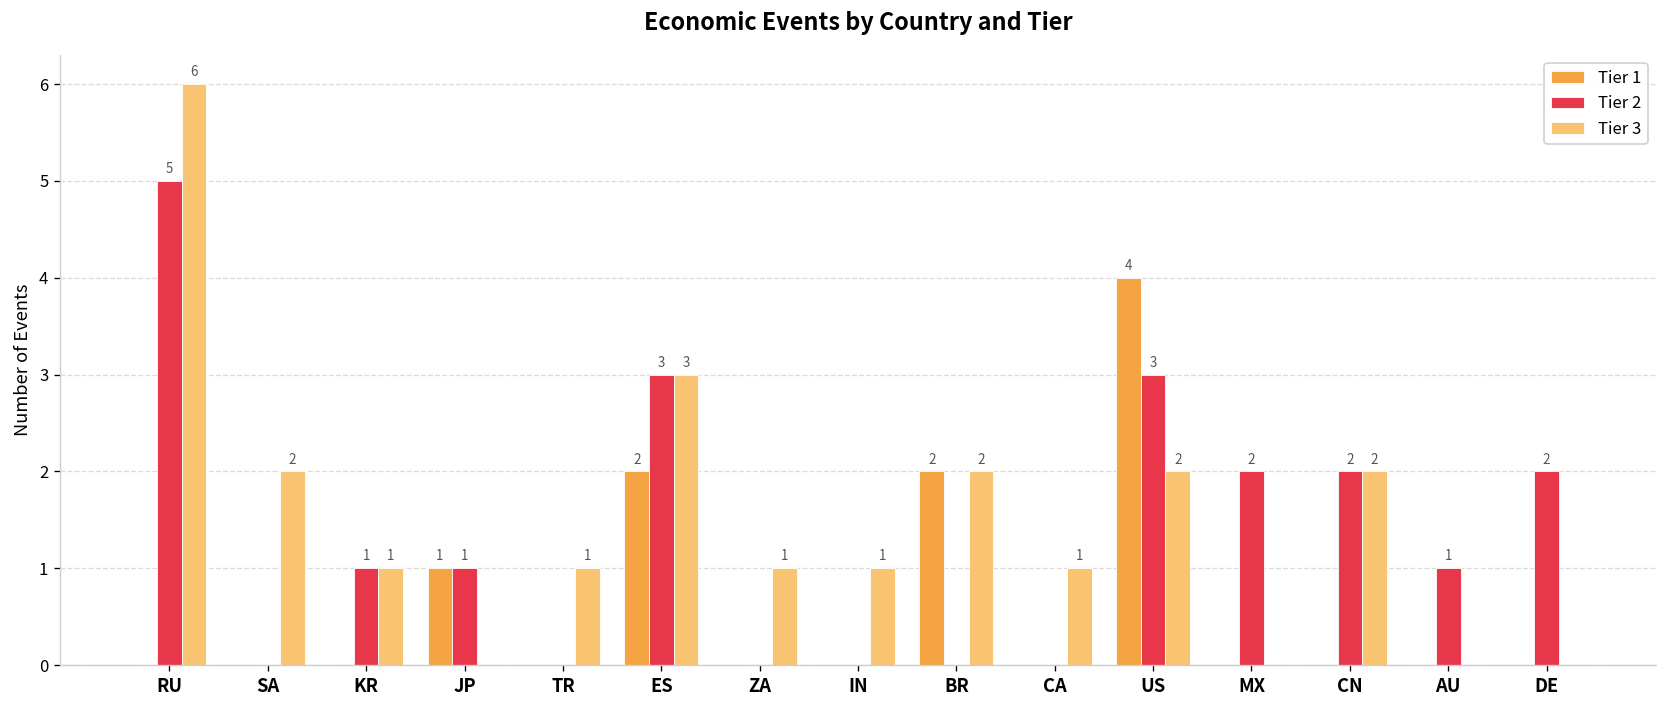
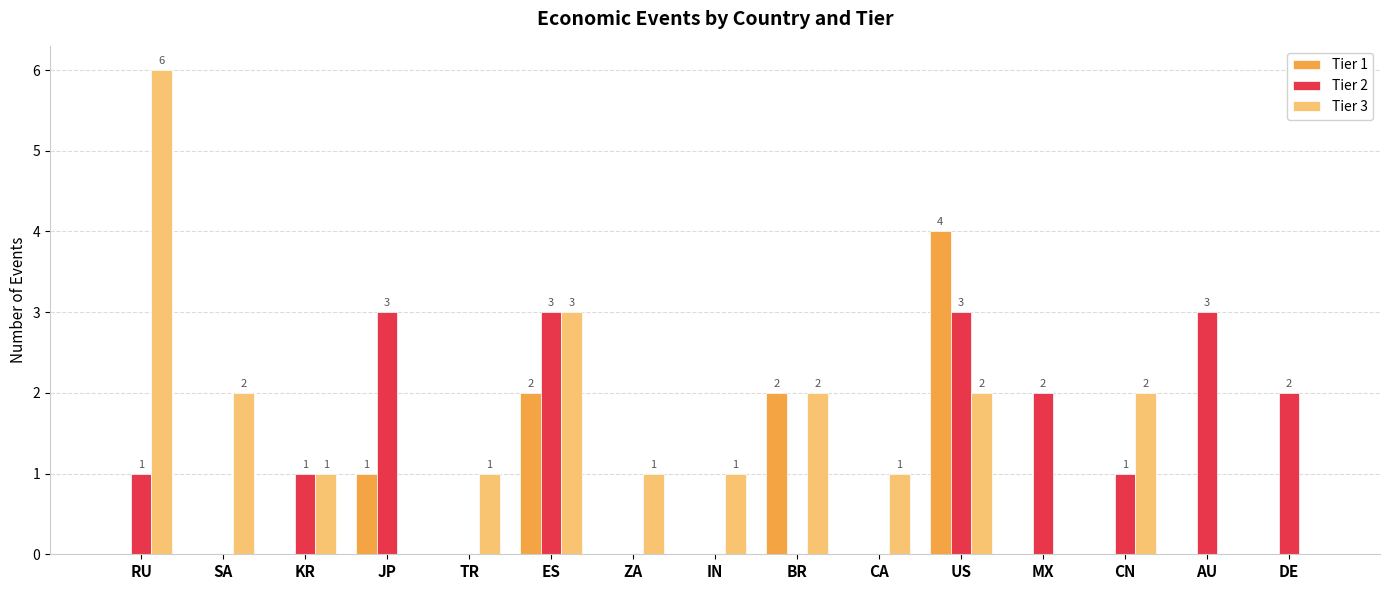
Tier 2, RU: 5 -> 1
Tier 2, JP: 1 -> 3
Tier 2, CN: 2 -> 1
Tier 2, AU: 1 -> 3
